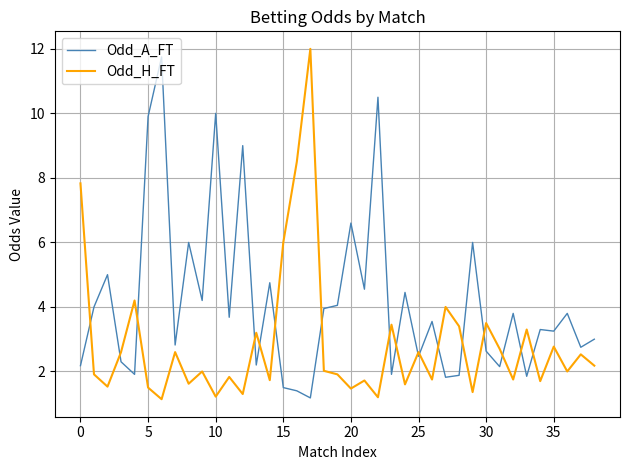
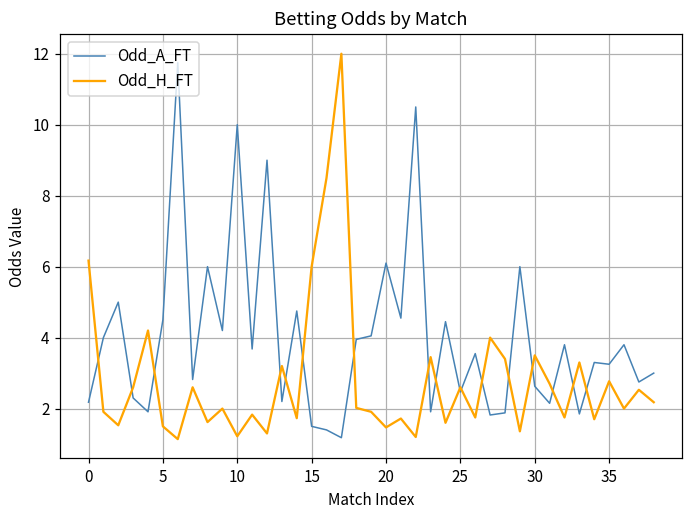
Odd_H_FT, 0: 7.8 -> 6.2
Odd_A_FT, 5: 9.9 -> 4.5
Odd_A_FT, 20: 6.6 -> 6.1
